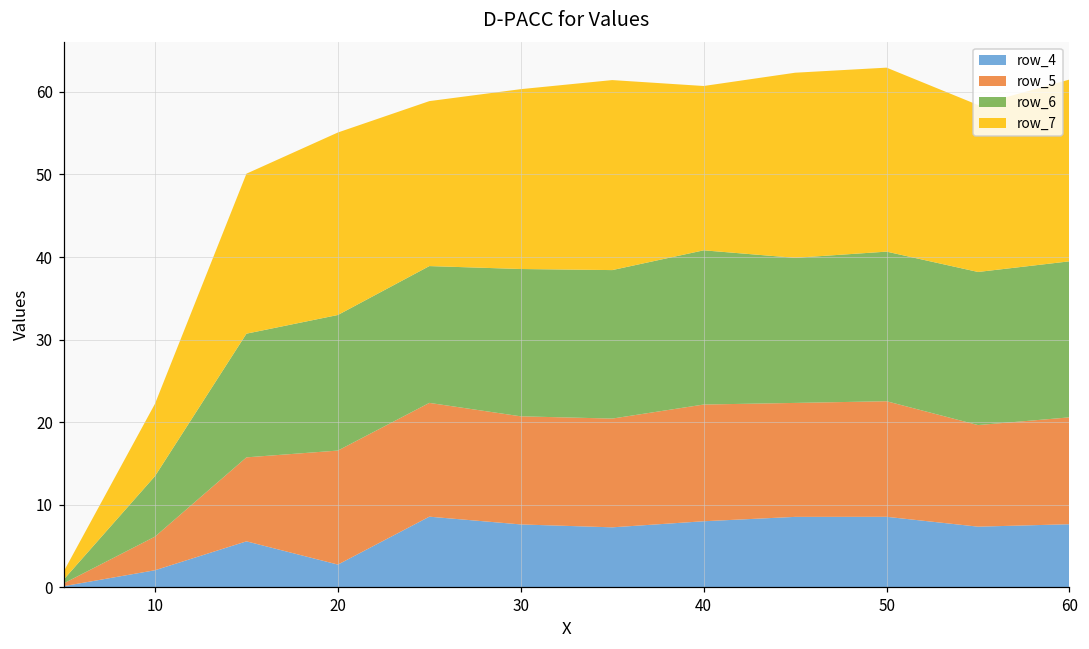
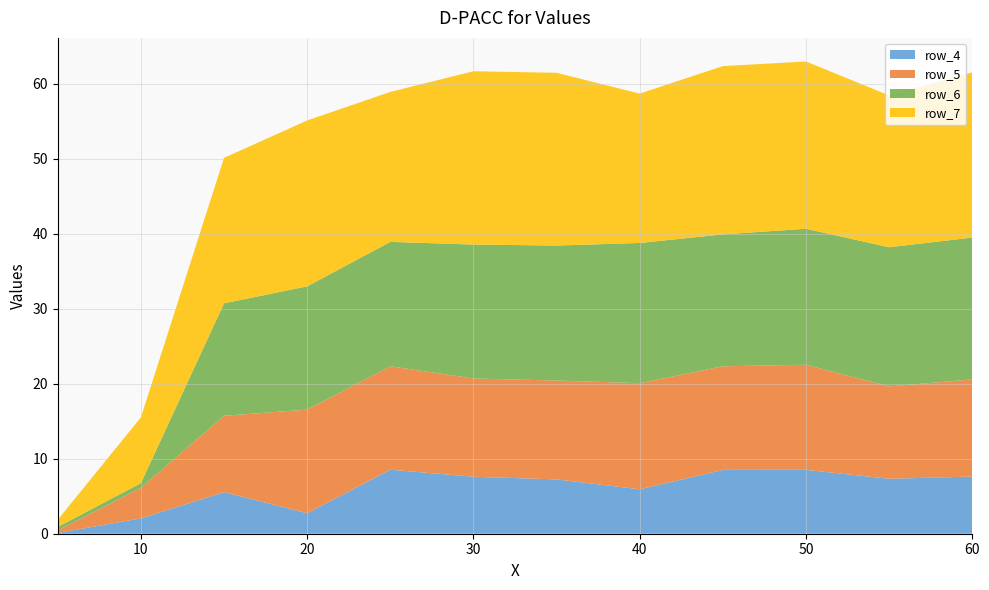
row_6, 10: 7 -> 1
row_7, 30: 22 -> 23
row_4, 40: 8 -> 6
